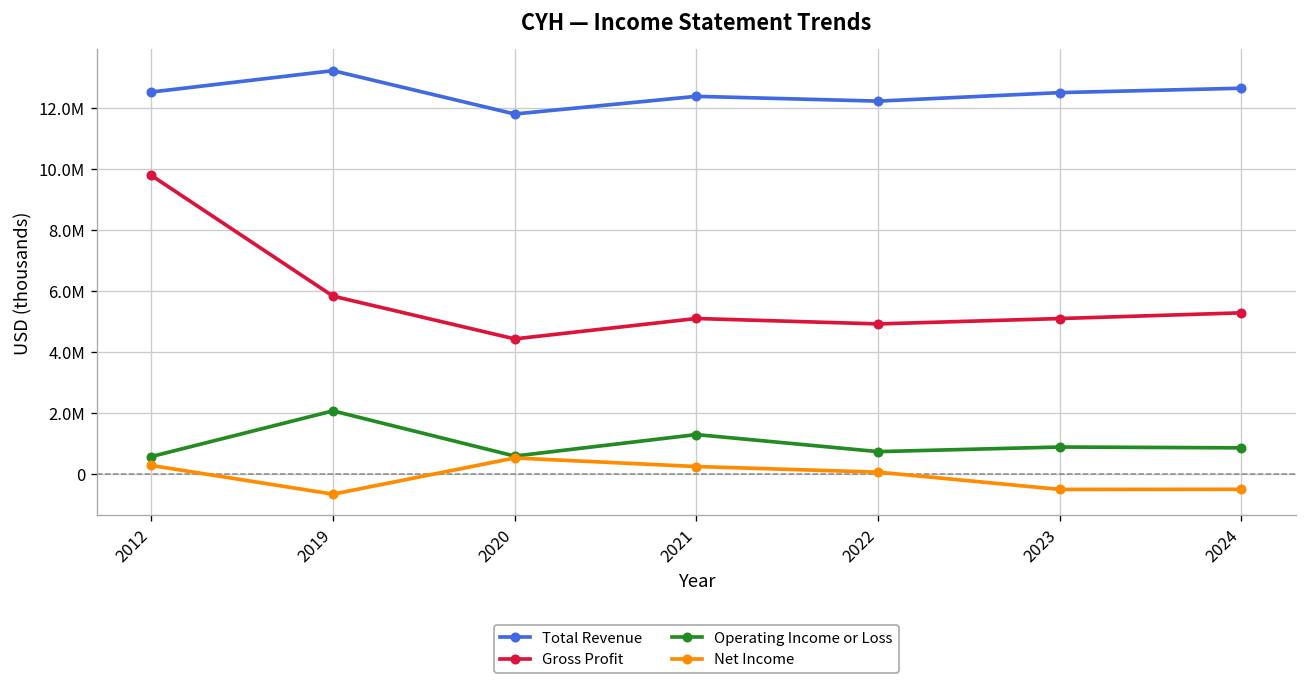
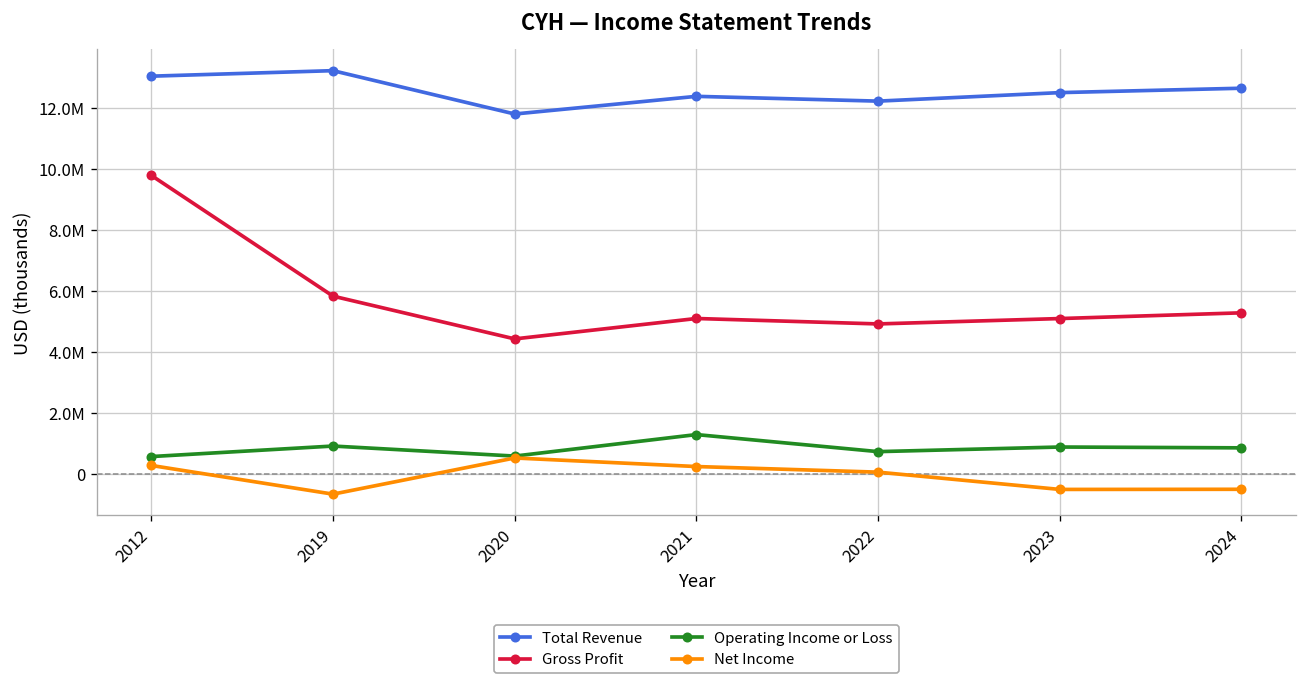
Total Revenue, 2012: 12500000 -> 13000000
Operating Income or Loss, 2019: 2100000 -> 900000
